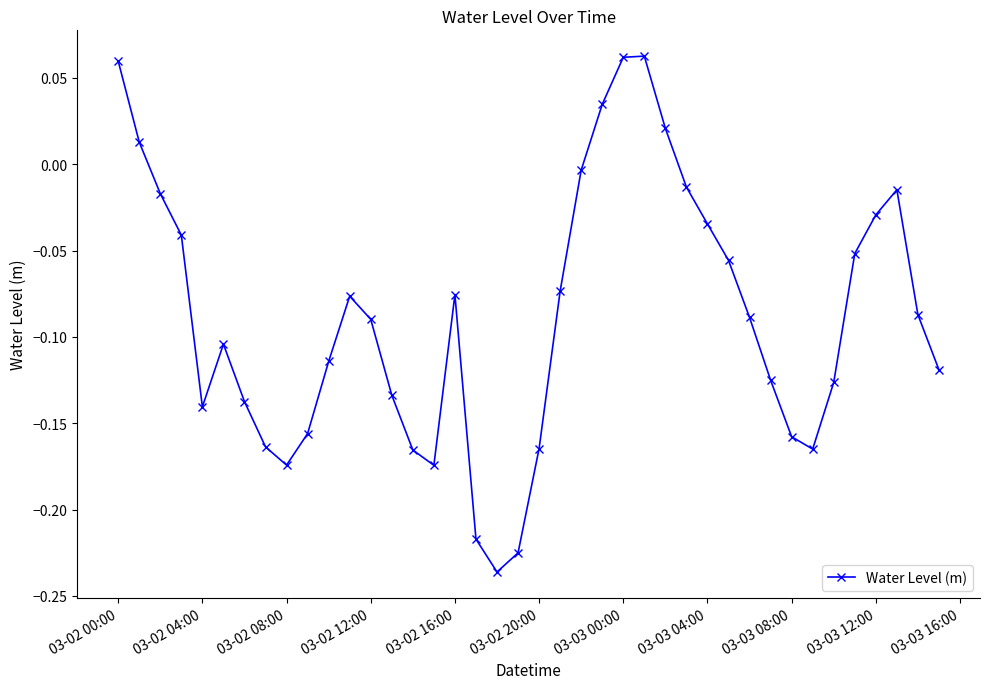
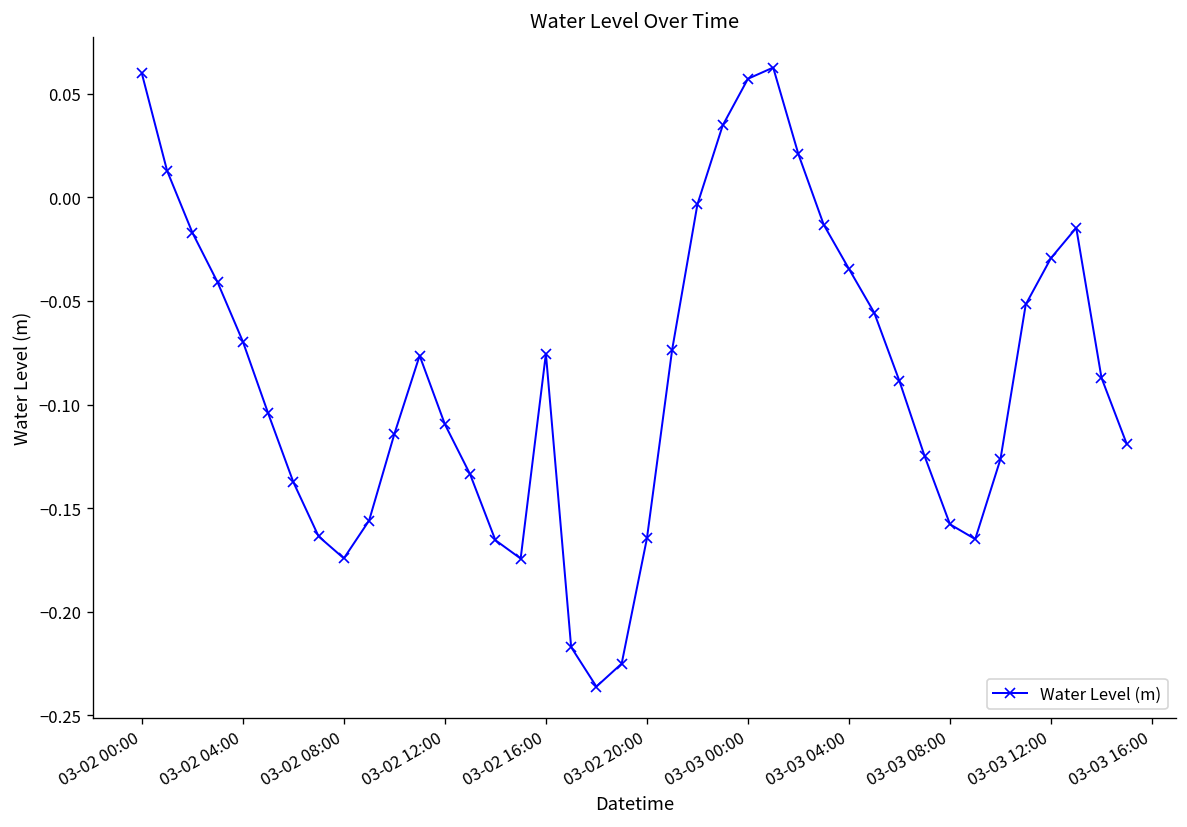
03-02 04:00: -0.141 -> -0.070
03-02 12:00: -0.090 -> -0.110
03-03 00:00: 0.062 -> 0.057
